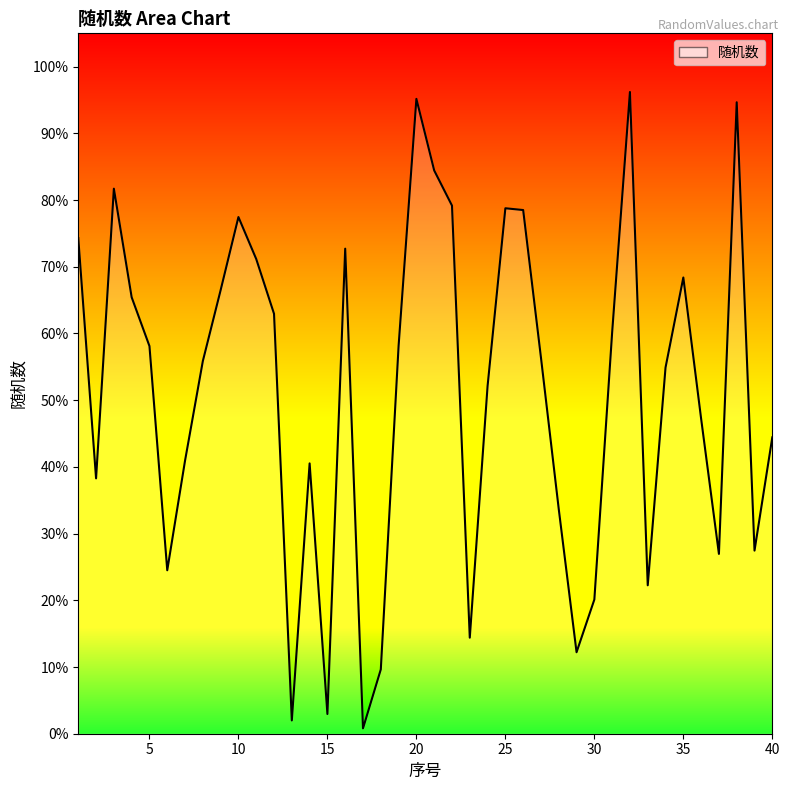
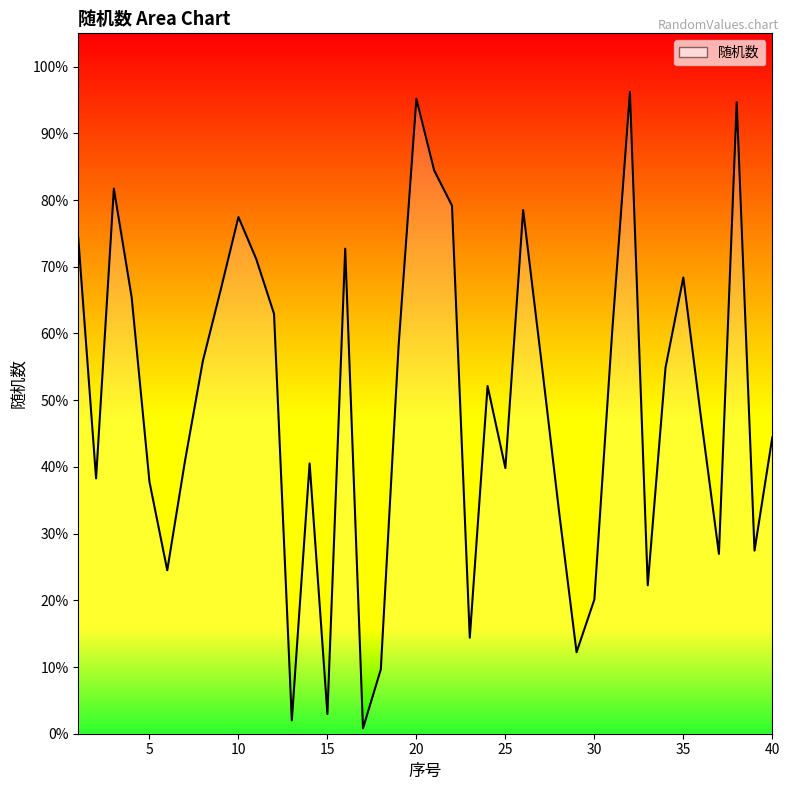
5: 58% -> 38%
25: 79% -> 40%
